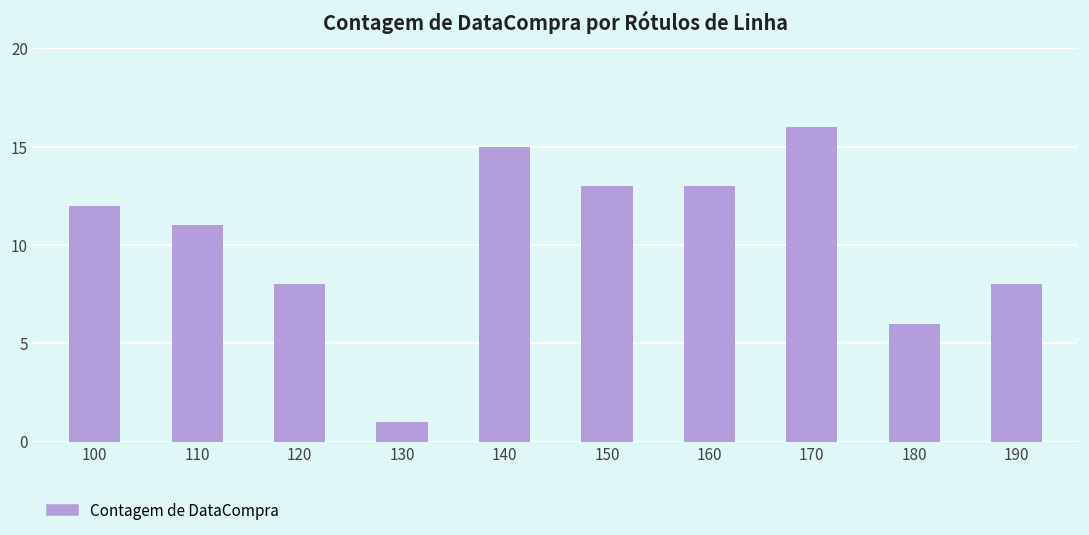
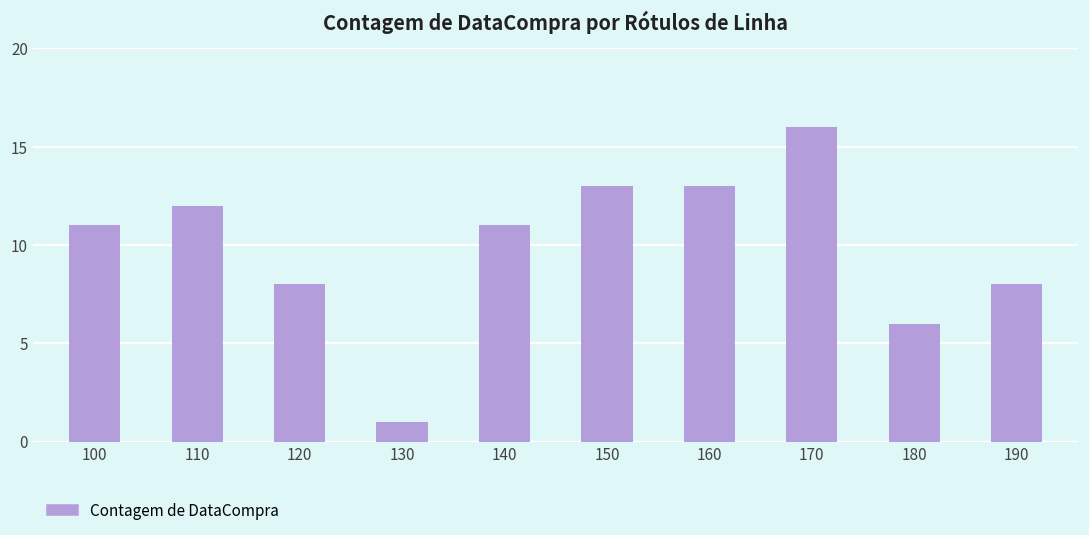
100: 12 -> 11
110: 11 -> 12
140: 15 -> 11
